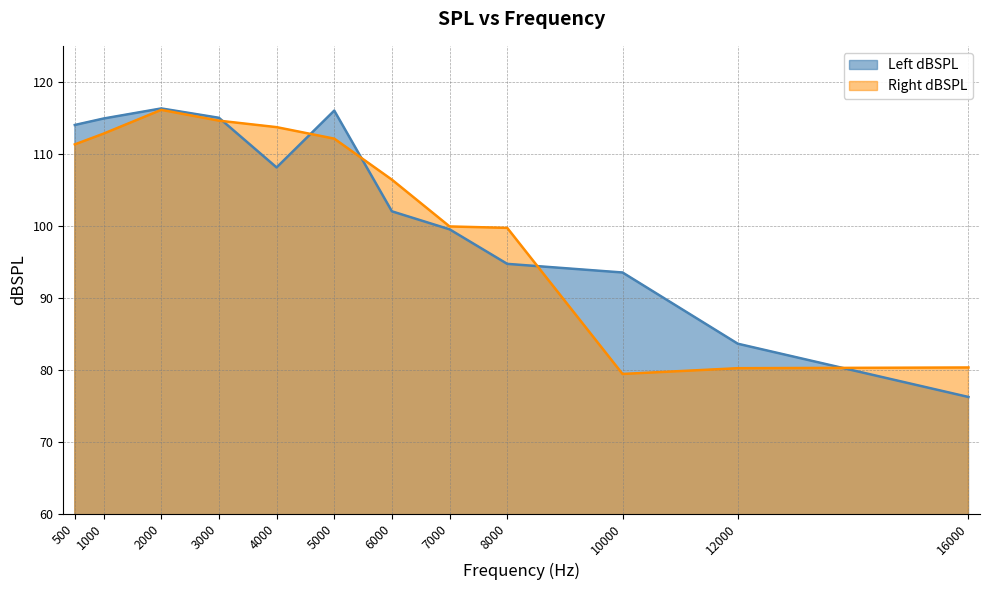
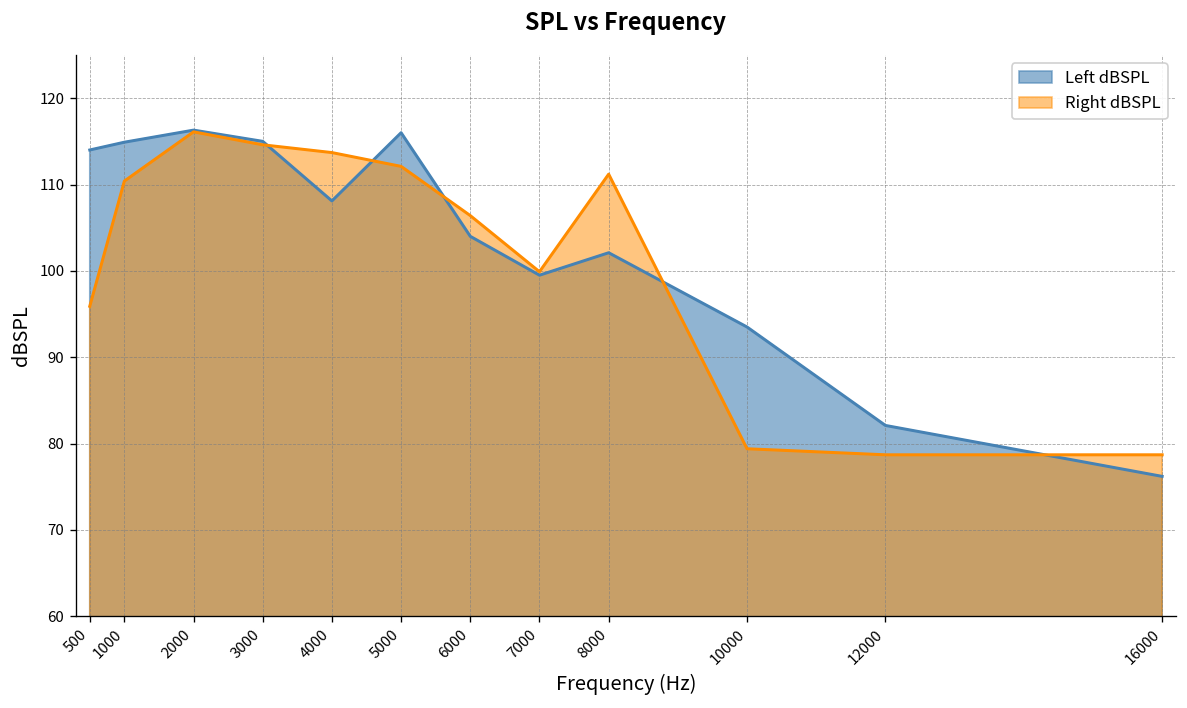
Right dBSPL, 500: 111 -> 96
Right dBSPL, 1000: 113 -> 110
Left dBSPL, 6000: 102 -> 104
Left dBSPL, 8000: 95 -> 102
Right dBSPL, 8000: 100 -> 111
Left dBSPL, 12000: 84 -> 82
Right dBSPL, 12000: 80 -> 79
Right dBSPL, 16000: 80 -> 79
